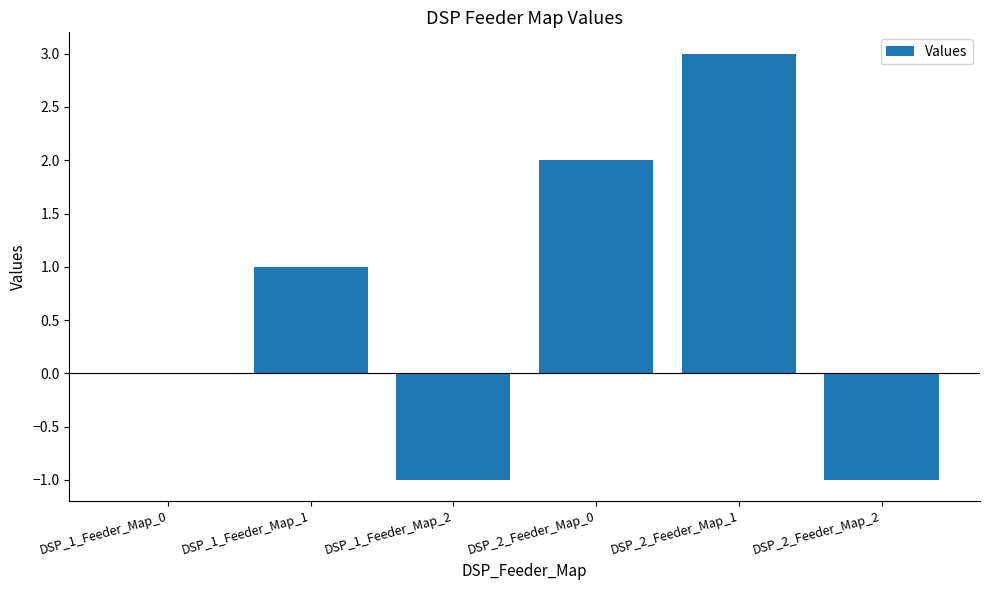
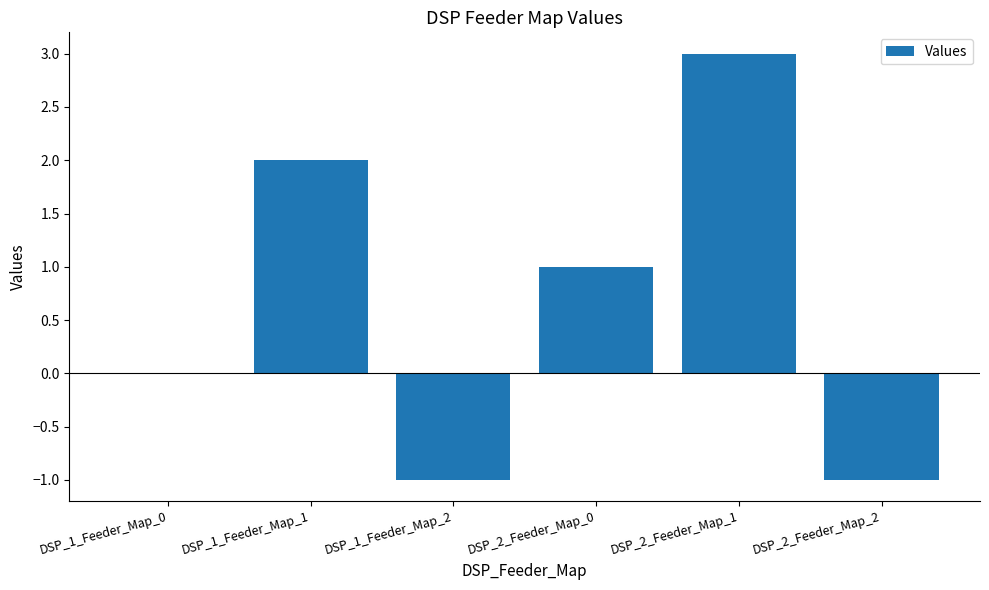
DSP_1_Feeder_Map_1: 1 -> 2
DSP_2_Feeder_Map_0: 2 -> 1
